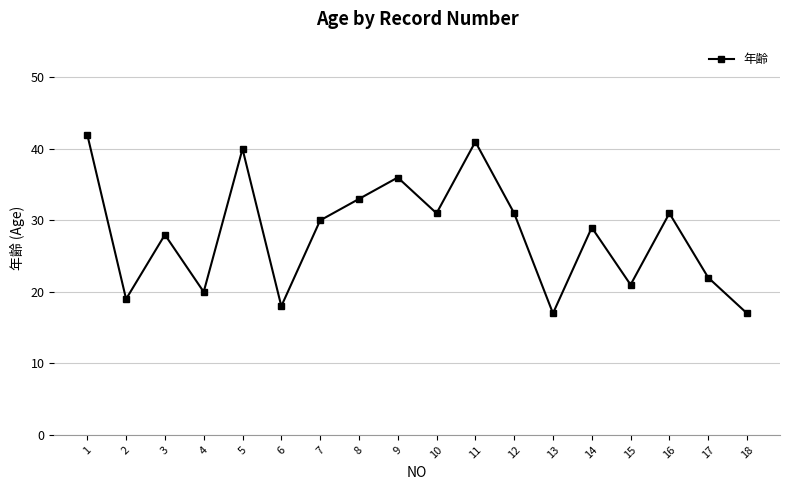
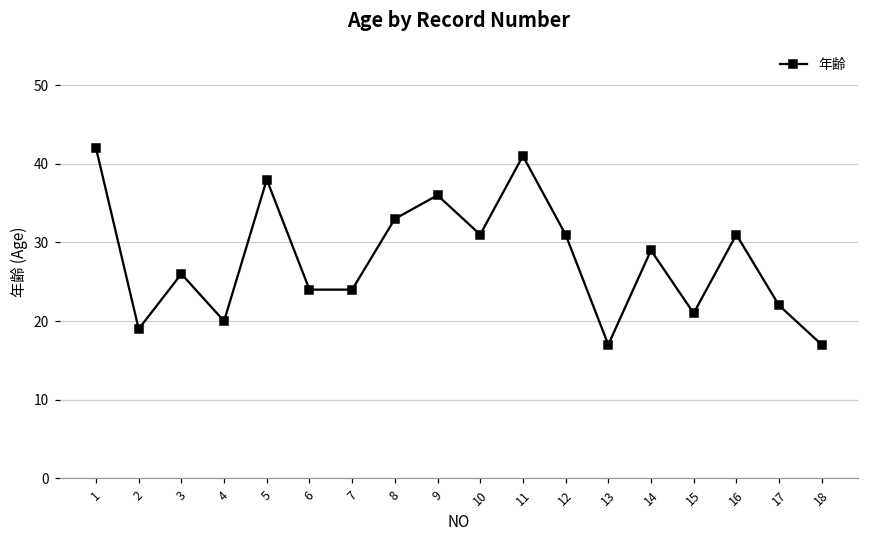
3: 28 -> 26
5: 40 -> 38
6: 18 -> 24
7: 30 -> 24
